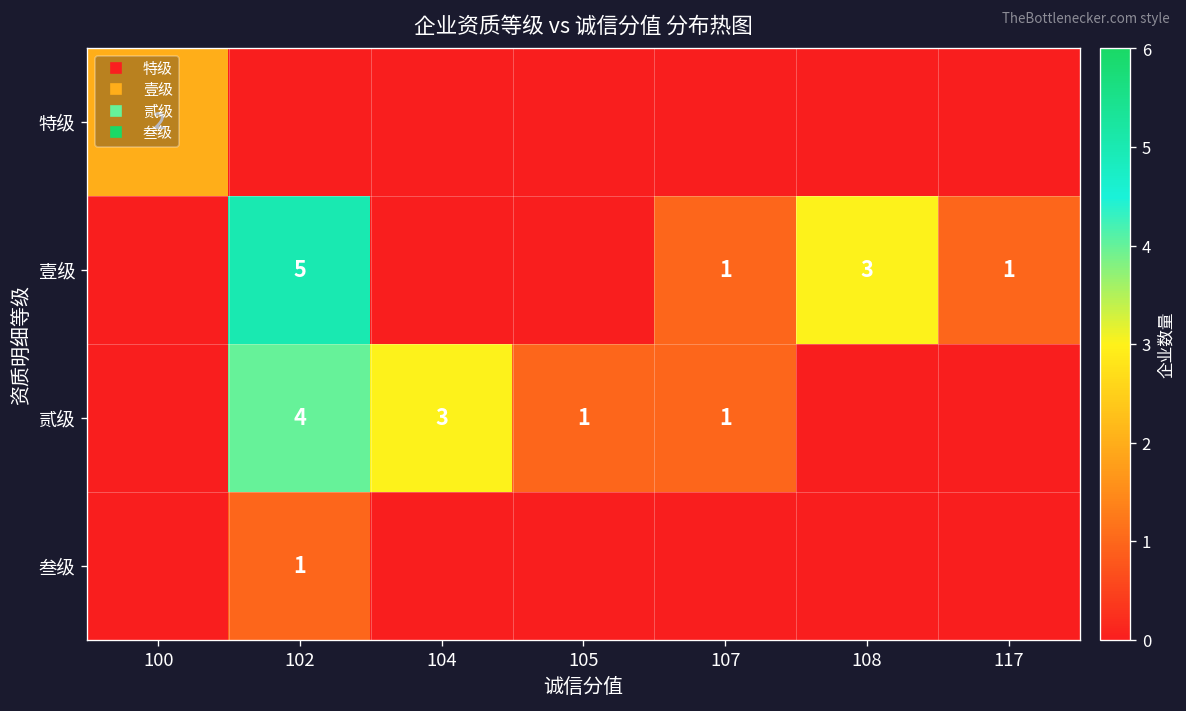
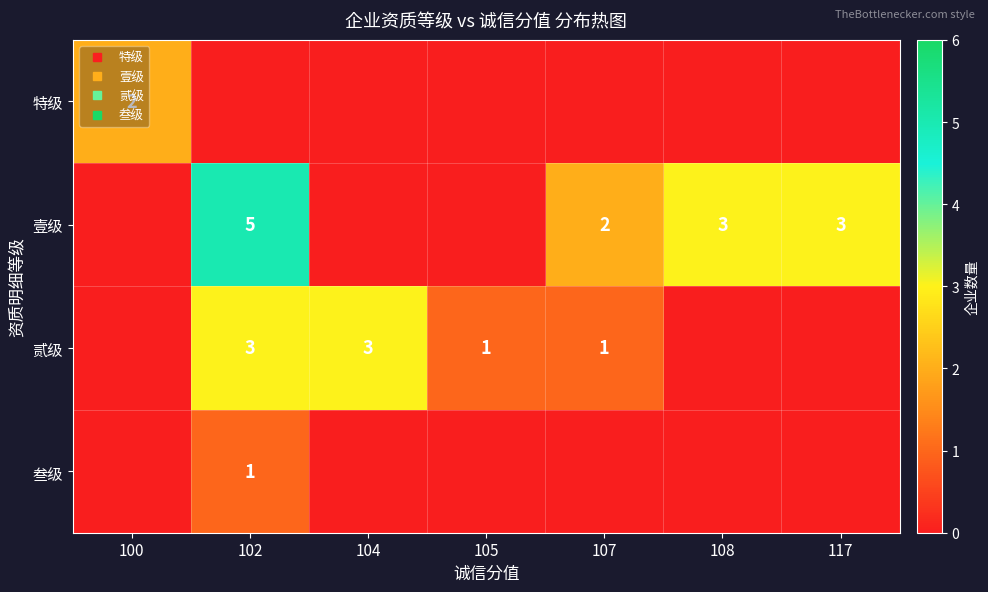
壹级, 107: 1 -> 2
壹级, 117: 1 -> 3
贰级, 102: 4 -> 3
